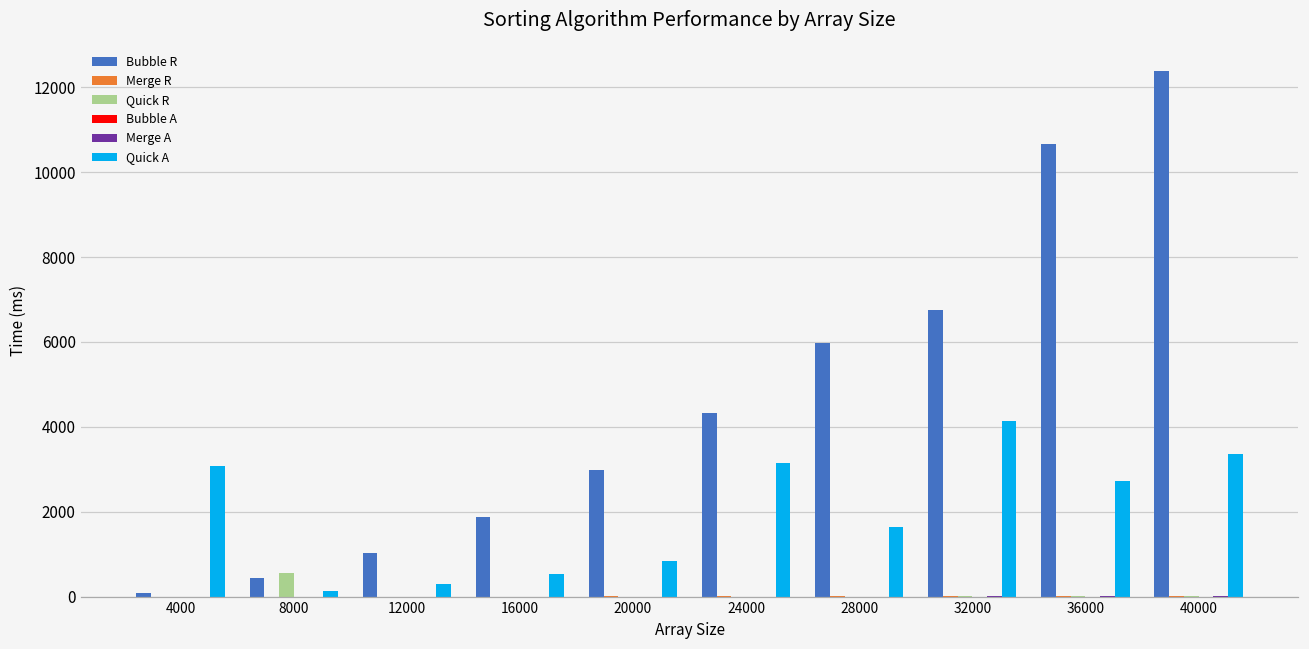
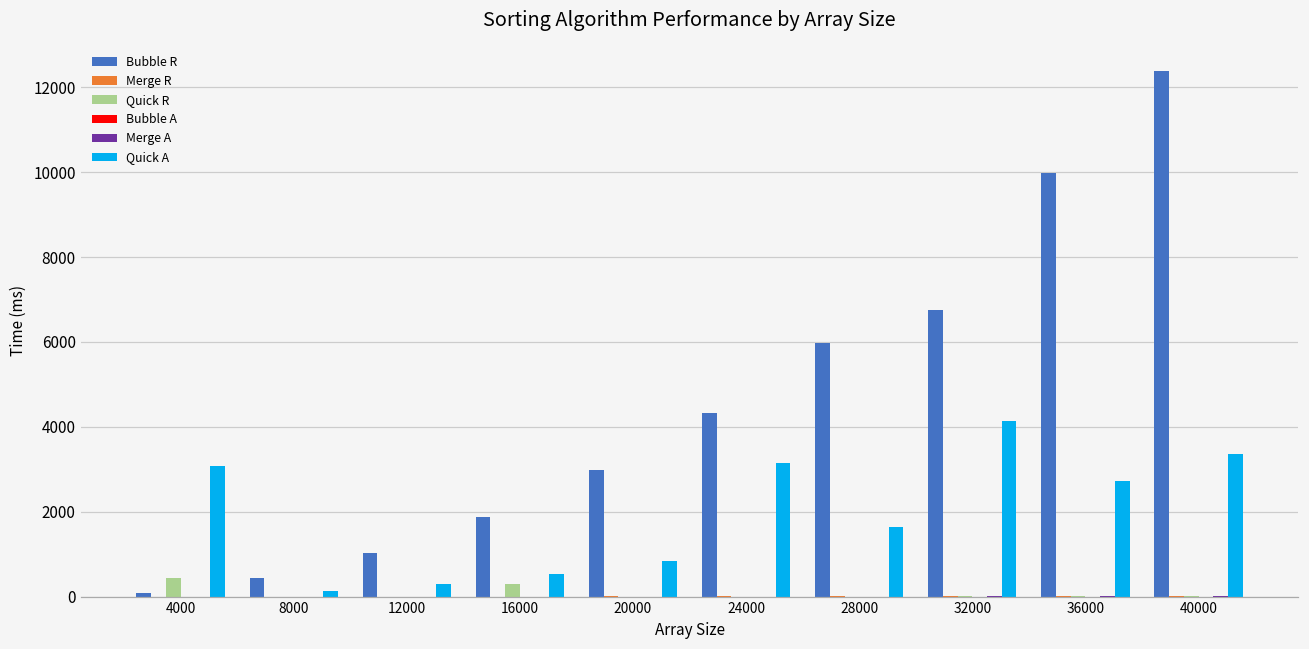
Quick R, 4000: 0 -> 400
Quick R, 8000: 600 -> 0
Quick R, 16000: 0 -> 300
Bubble R, 36000: 10700 -> 10000
